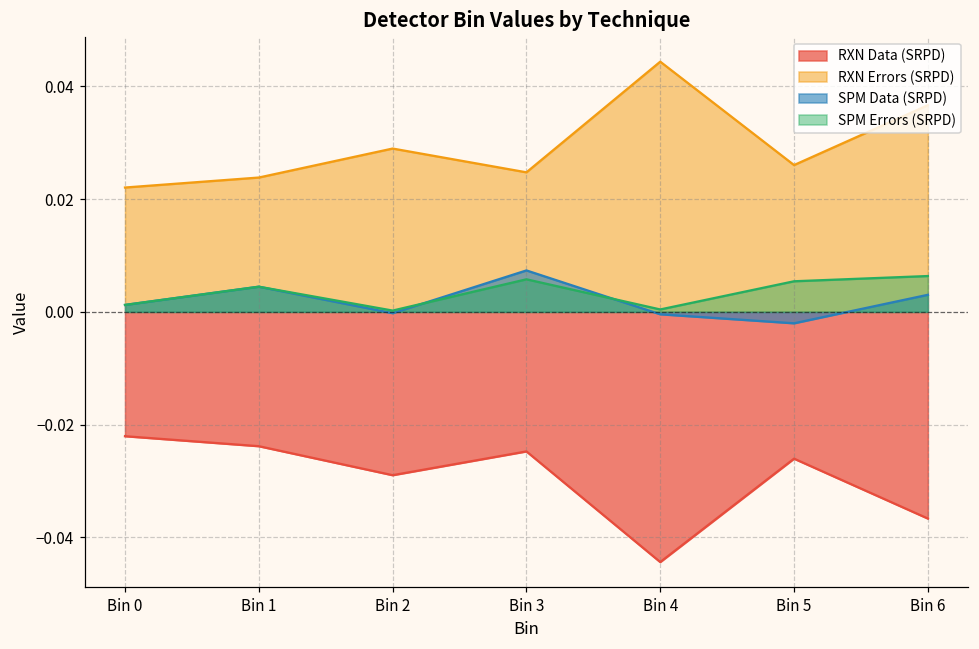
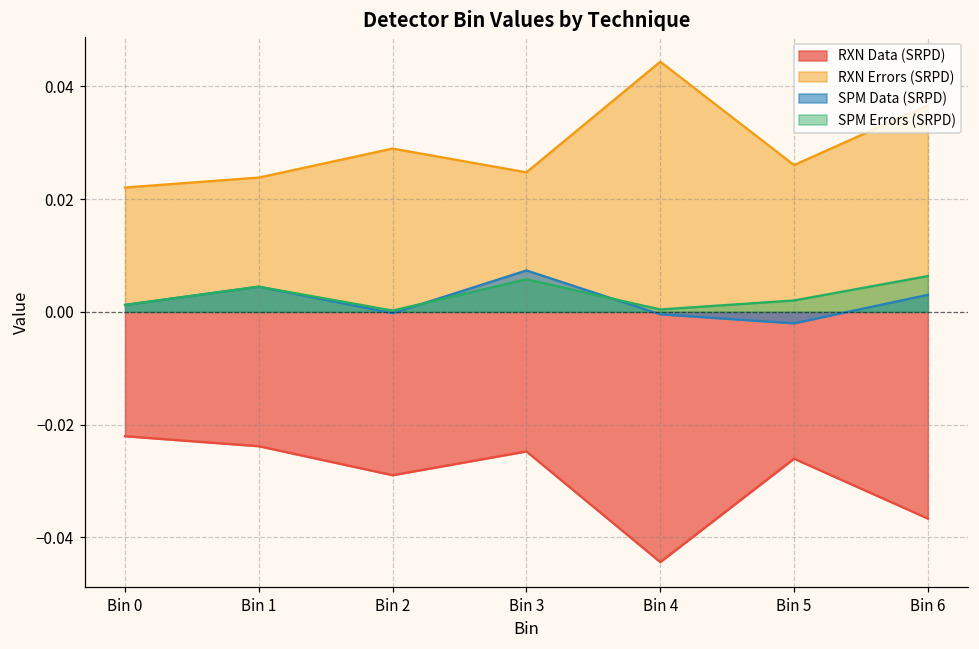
SPM Errors (SRPD), Bin 5: 0.005 -> 0.002
